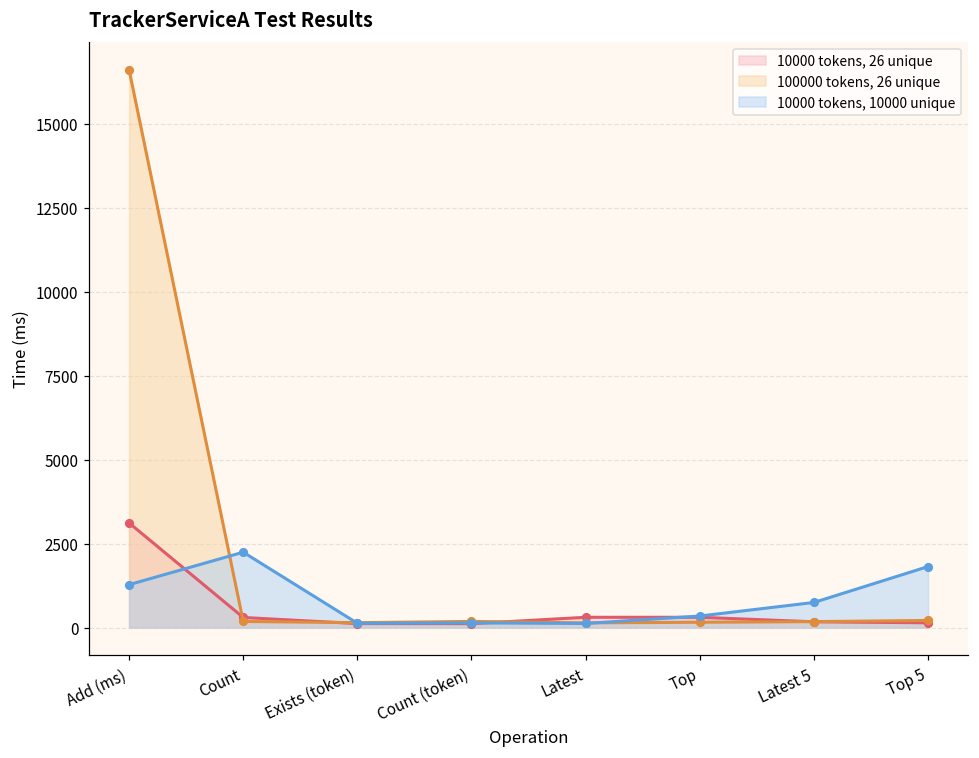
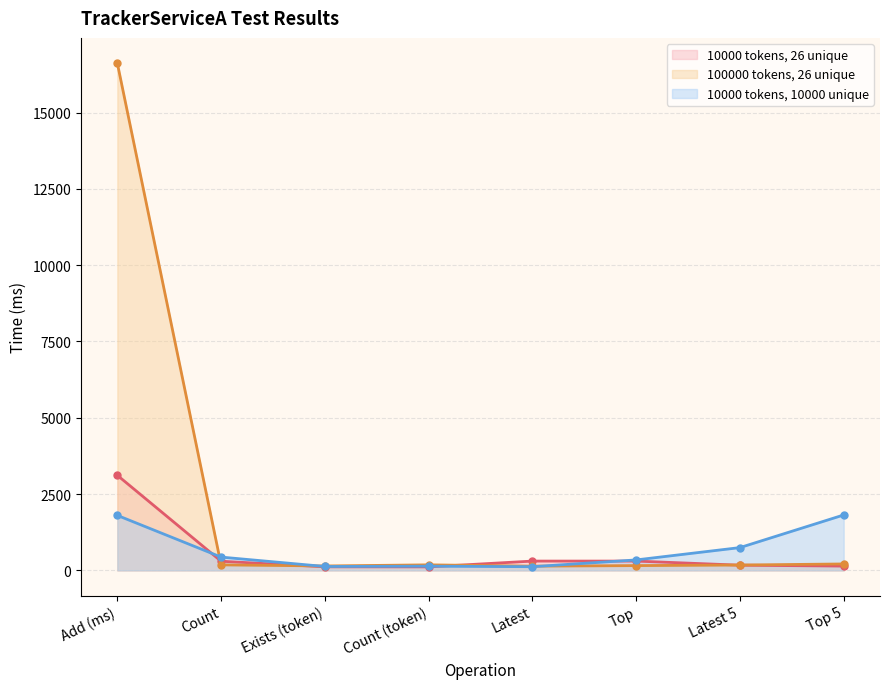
10000 tokens, 10000 unique, Add (ms): 1300 -> 1800
10000 tokens, 10000 unique, Count: 2200 -> 400
